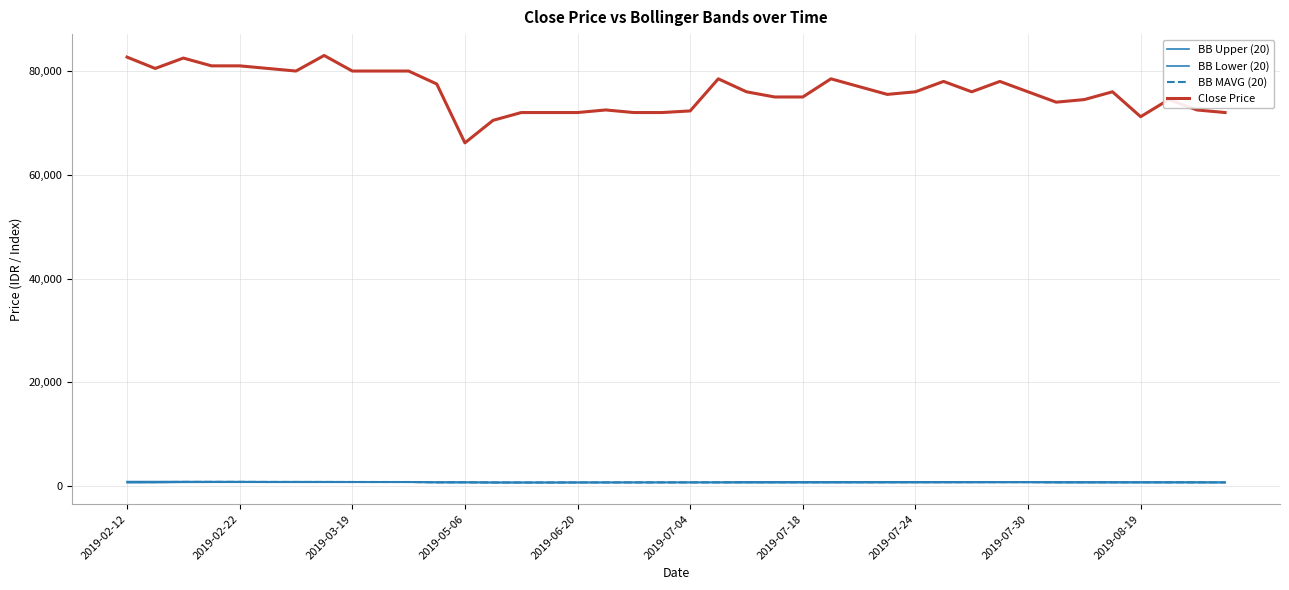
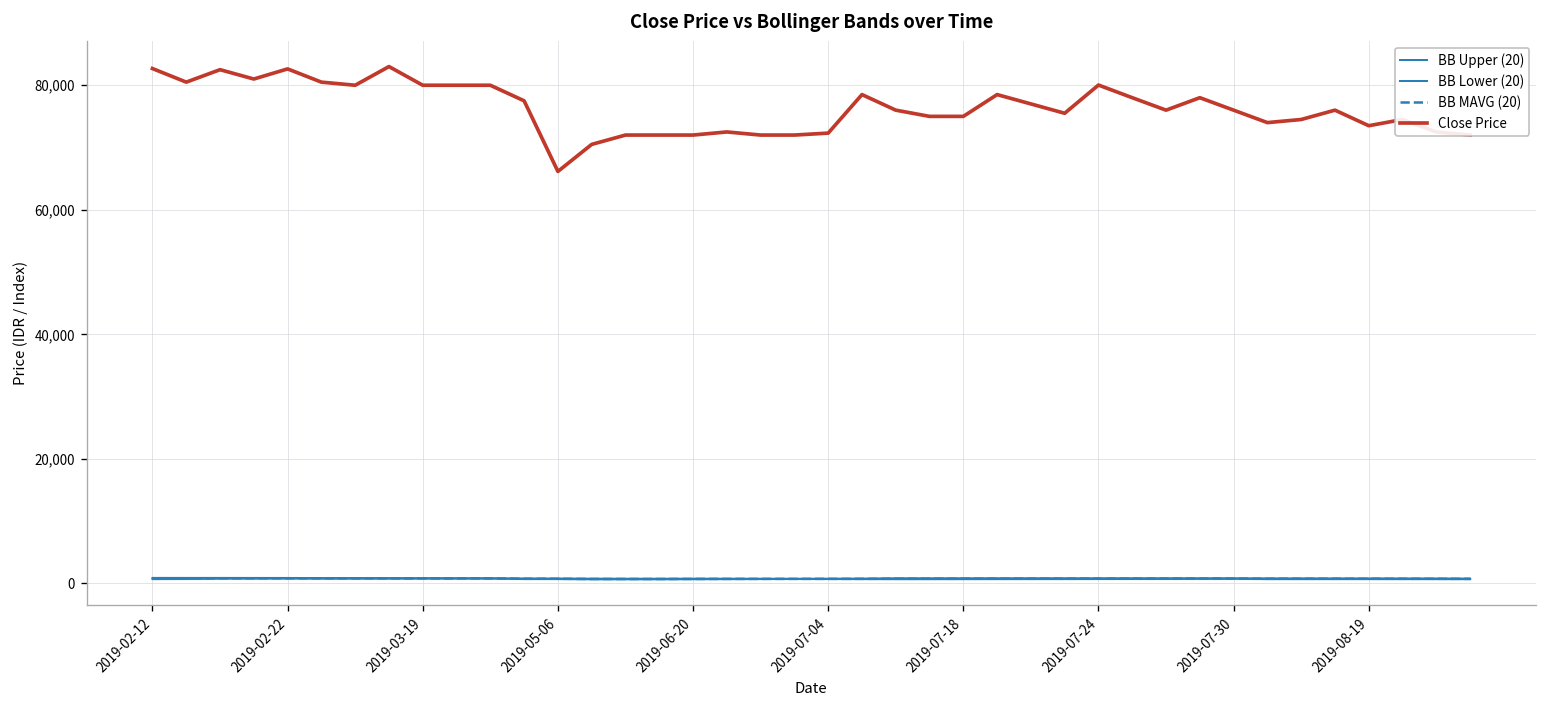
Close Price, 2019-02-22: 81,000 -> 83,000
Close Price, 2019-07-24: 76,000 -> 80,000
Close Price, 2019-08-19: 71,000 -> 74,000
